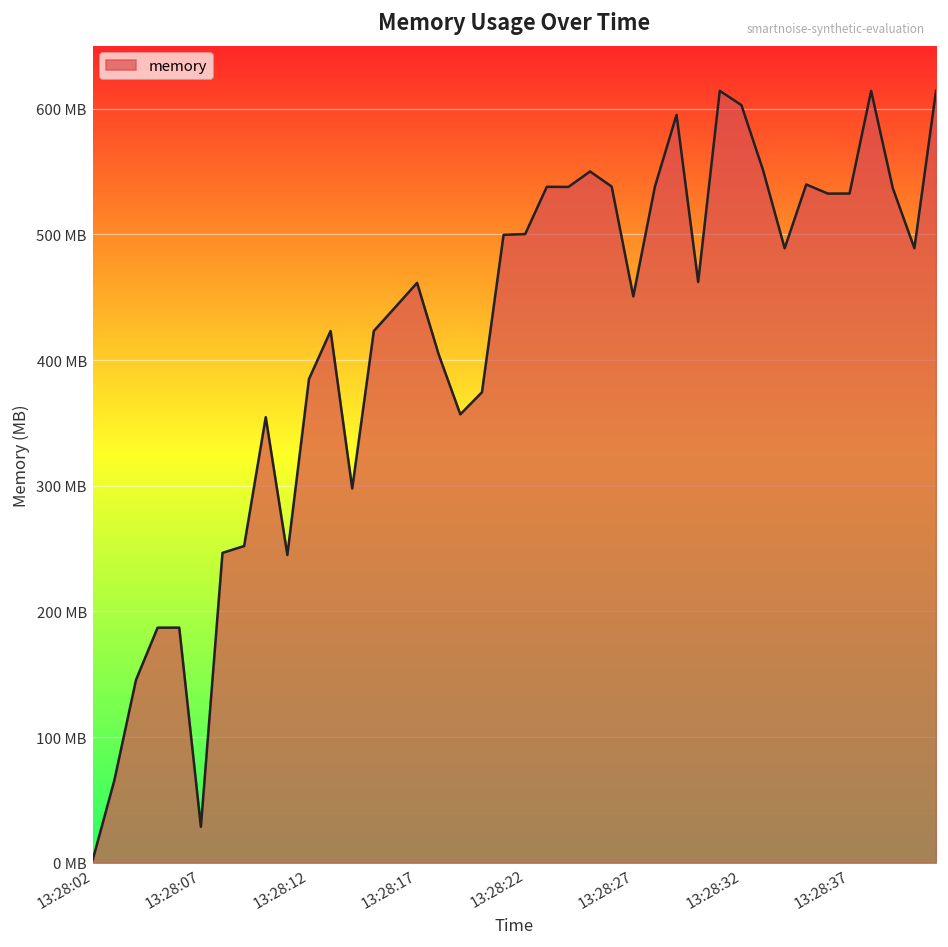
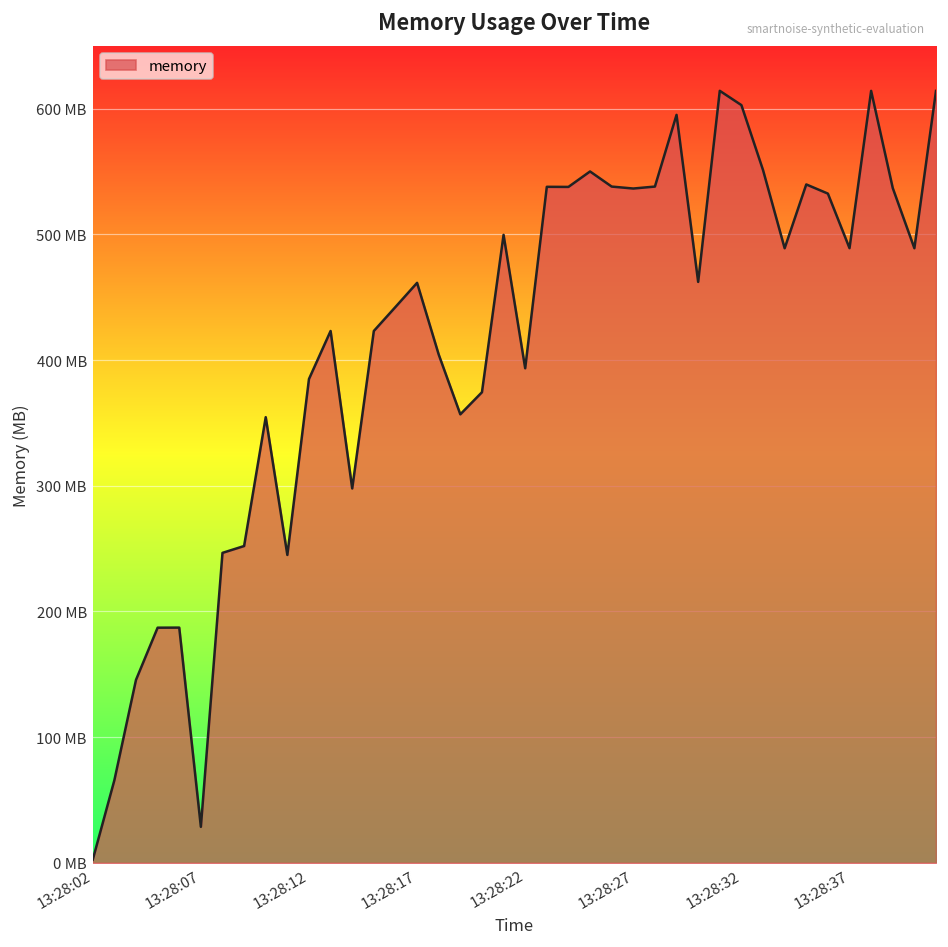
13:28:22: 500 MB -> 393 MB
13:28:27: 451 MB -> 536 MB
13:28:37: 532 MB -> 489 MB
